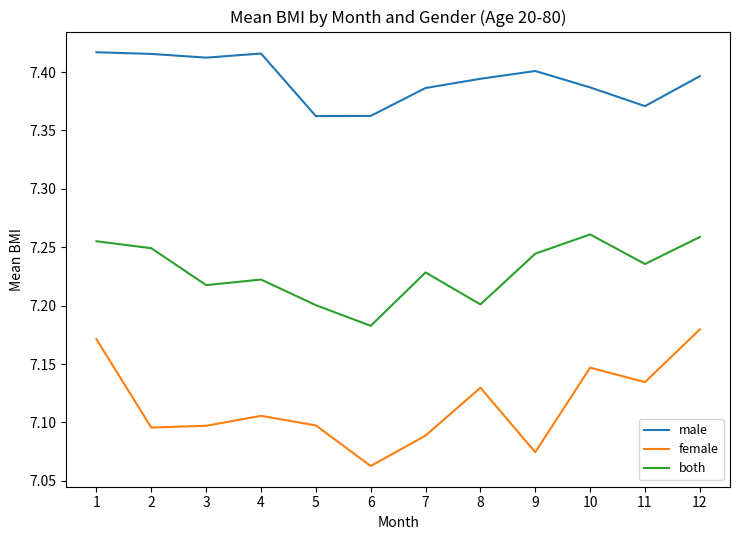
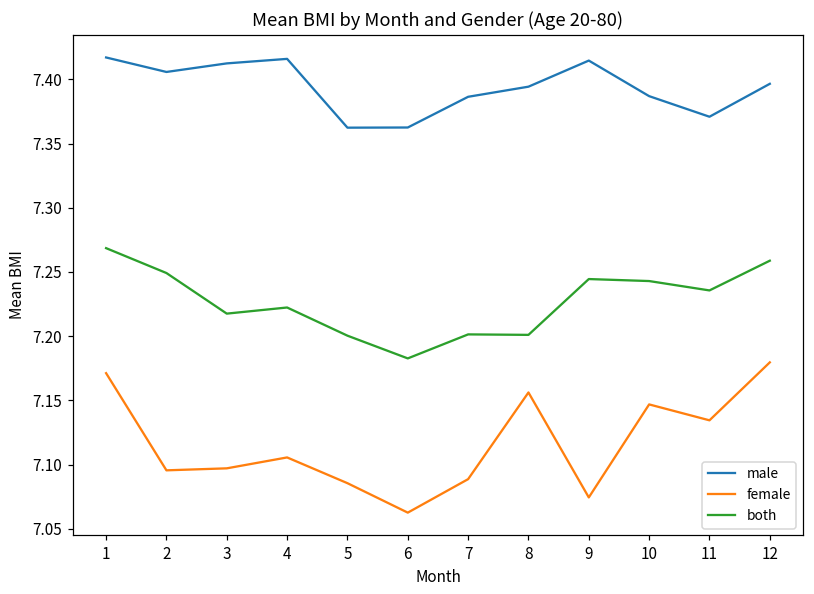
both, 1: 7.255 -> 7.269
male, 2: 7.416 -> 7.406
female, 5: 7.097 -> 7.086
both, 7: 7.228 -> 7.201
female, 8: 7.130 -> 7.156
male, 9: 7.401 -> 7.415
both, 10: 7.261 -> 7.243
